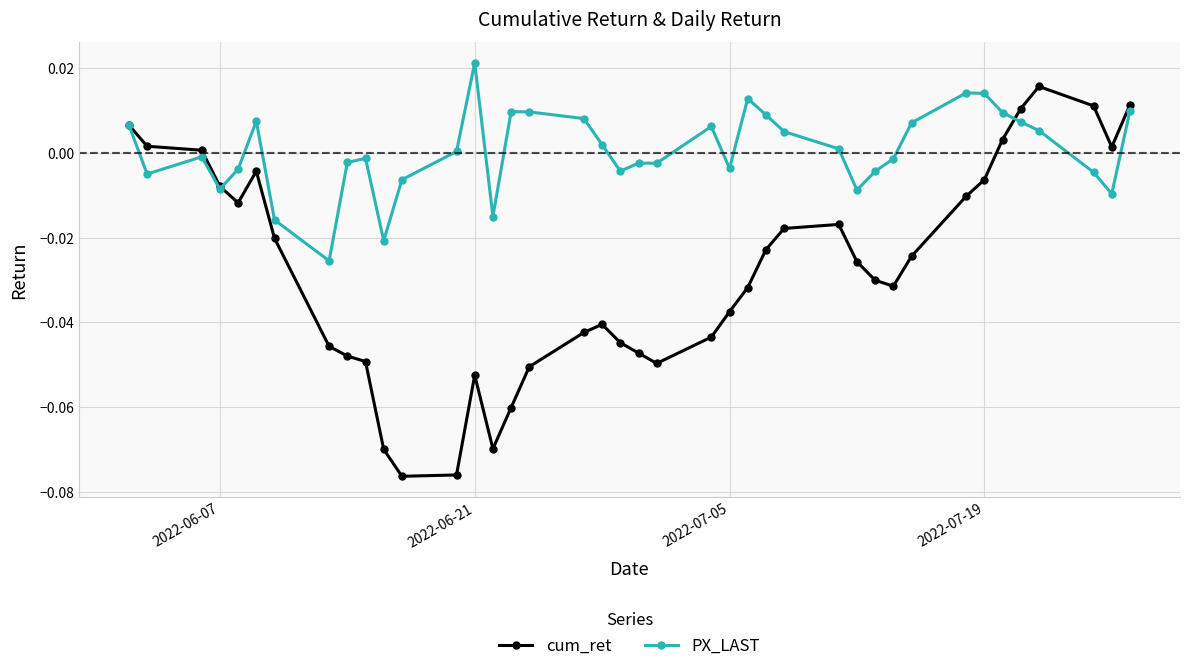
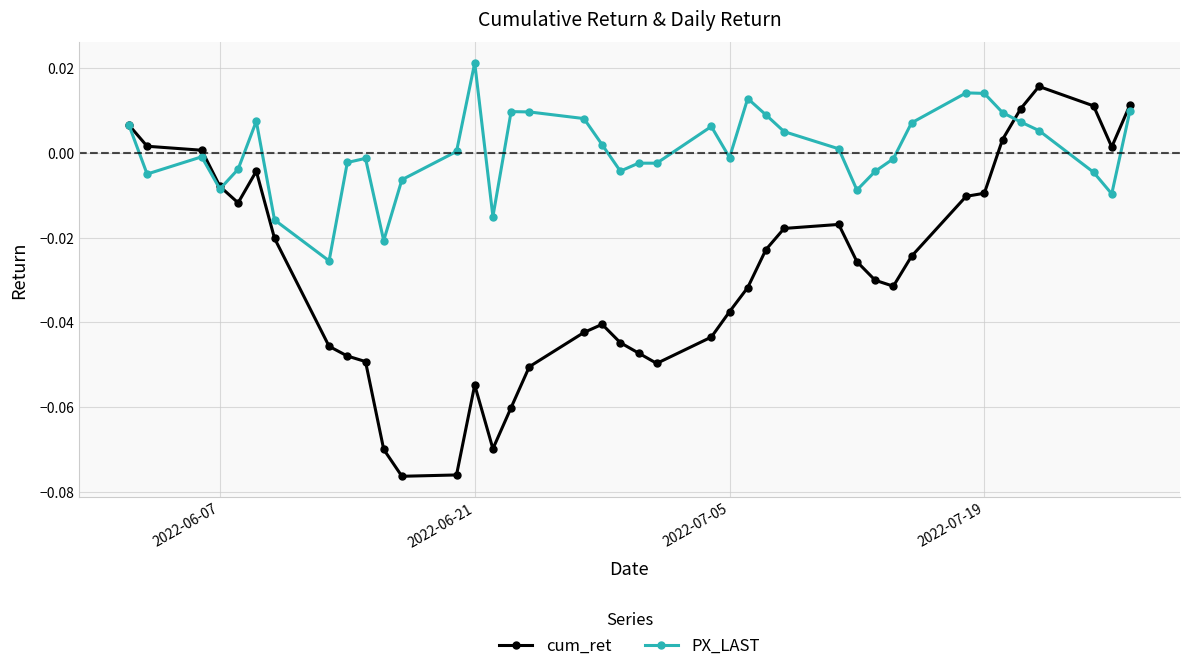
cum_ret, 2022-06-21: -0.052 -> -0.055
PX_LAST, 2022-07-05: -0.004 -> -0.001
cum_ret, 2022-07-19: -0.006 -> -0.010
